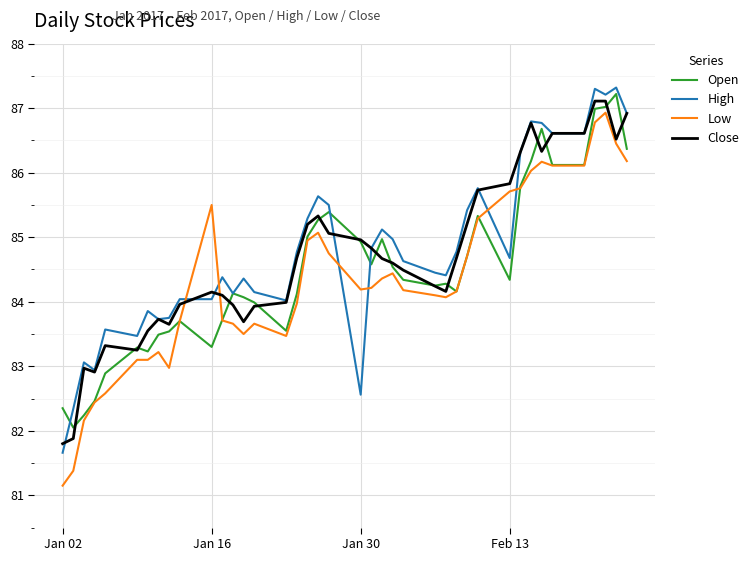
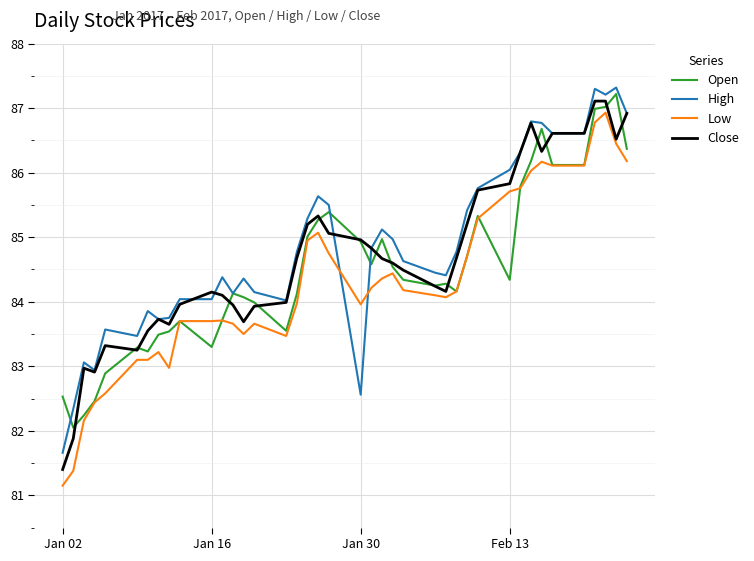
Open, Jan 02: 82.4 -> 82.5
Close, Jan 02: 81.8 -> 81.4
Low, Jan 16: 85.5 -> 83.7
Low, Jan 30: 84.2 -> 84.0
High, Feb 13: 84.7 -> 86.0
